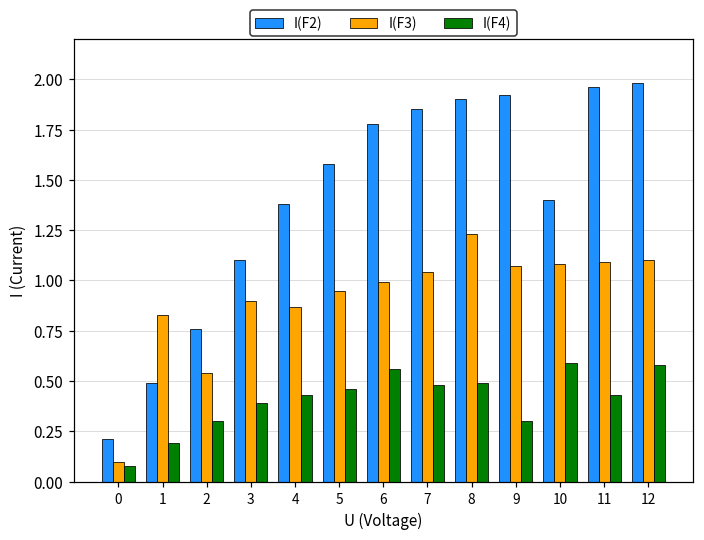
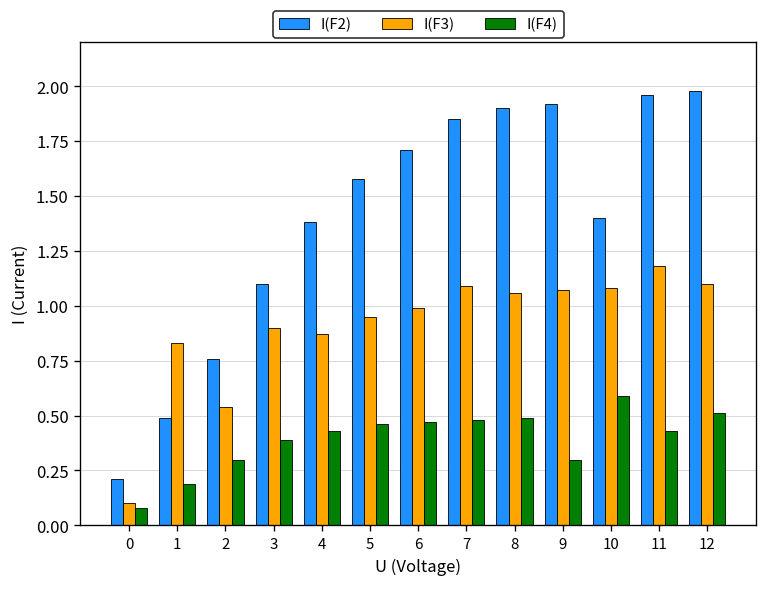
I(F2), 6: 1.78 -> 1.71
I(F4), 6: 0.56 -> 0.47
I(F3), 7: 1.04 -> 1.09
I(F3), 8: 1.23 -> 1.06
I(F3), 11: 1.09 -> 1.18
I(F4), 12: 0.58 -> 0.51
